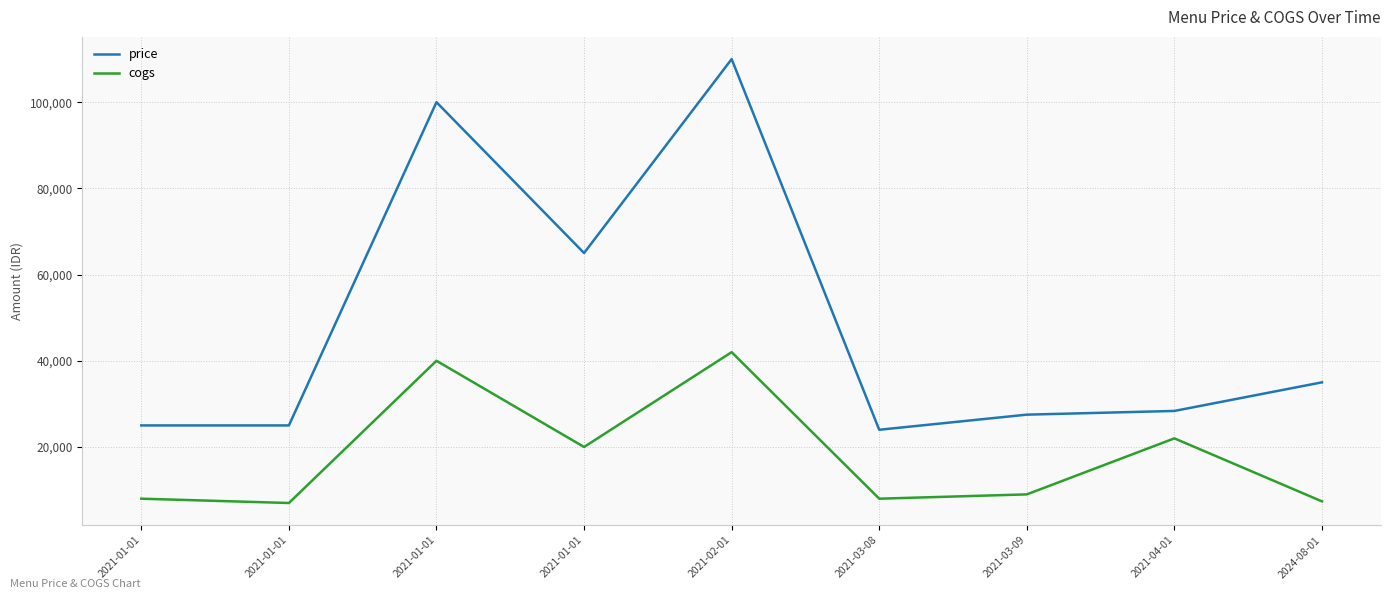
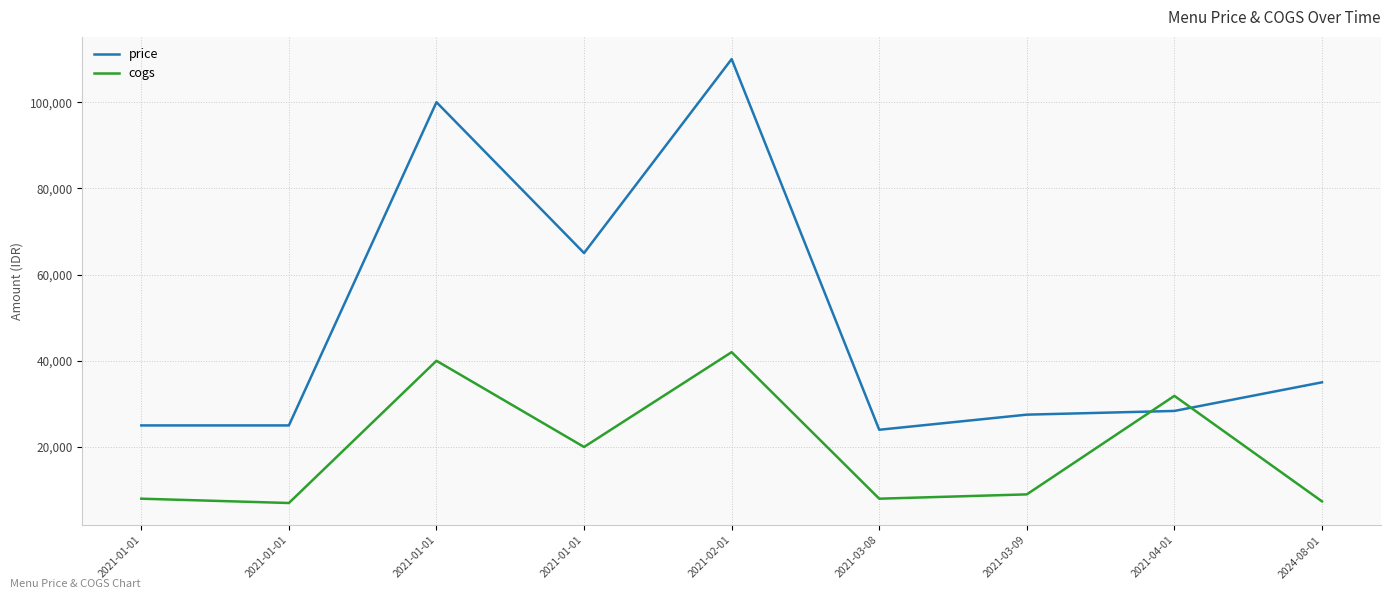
cogs, 2021-04-01: 22,000 -> 32,000
